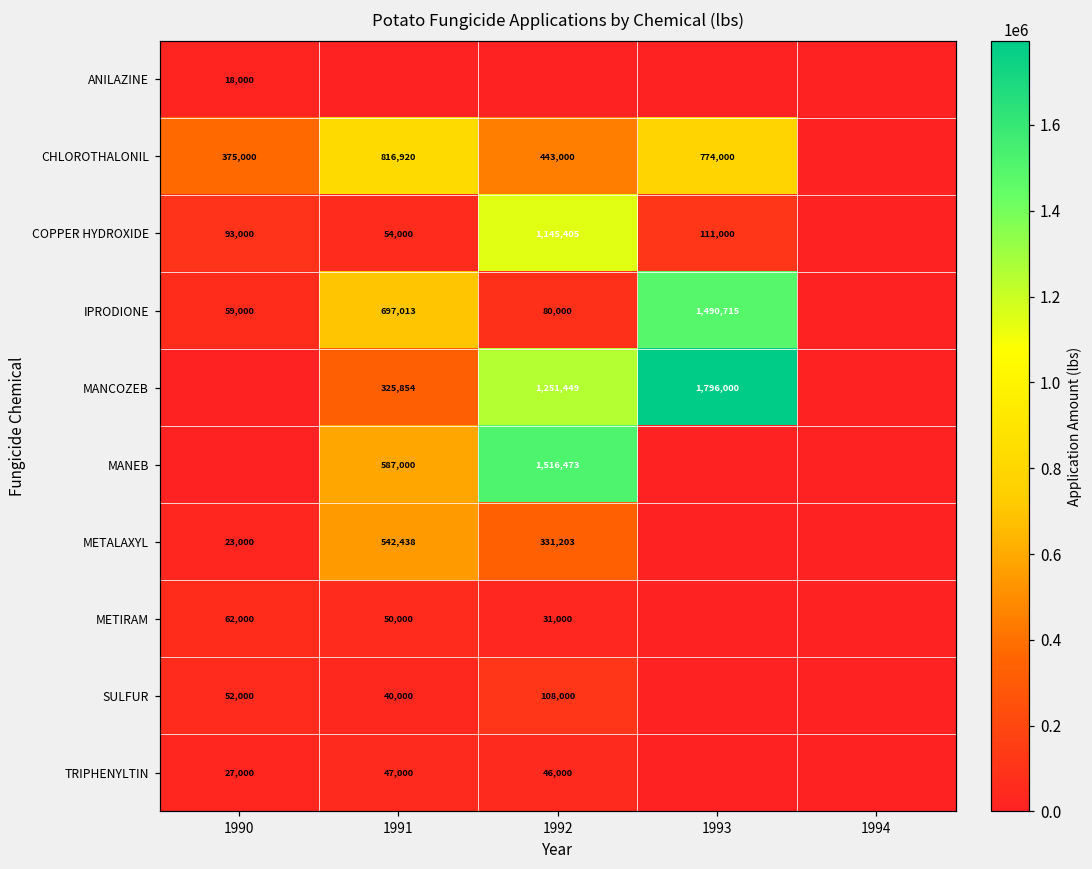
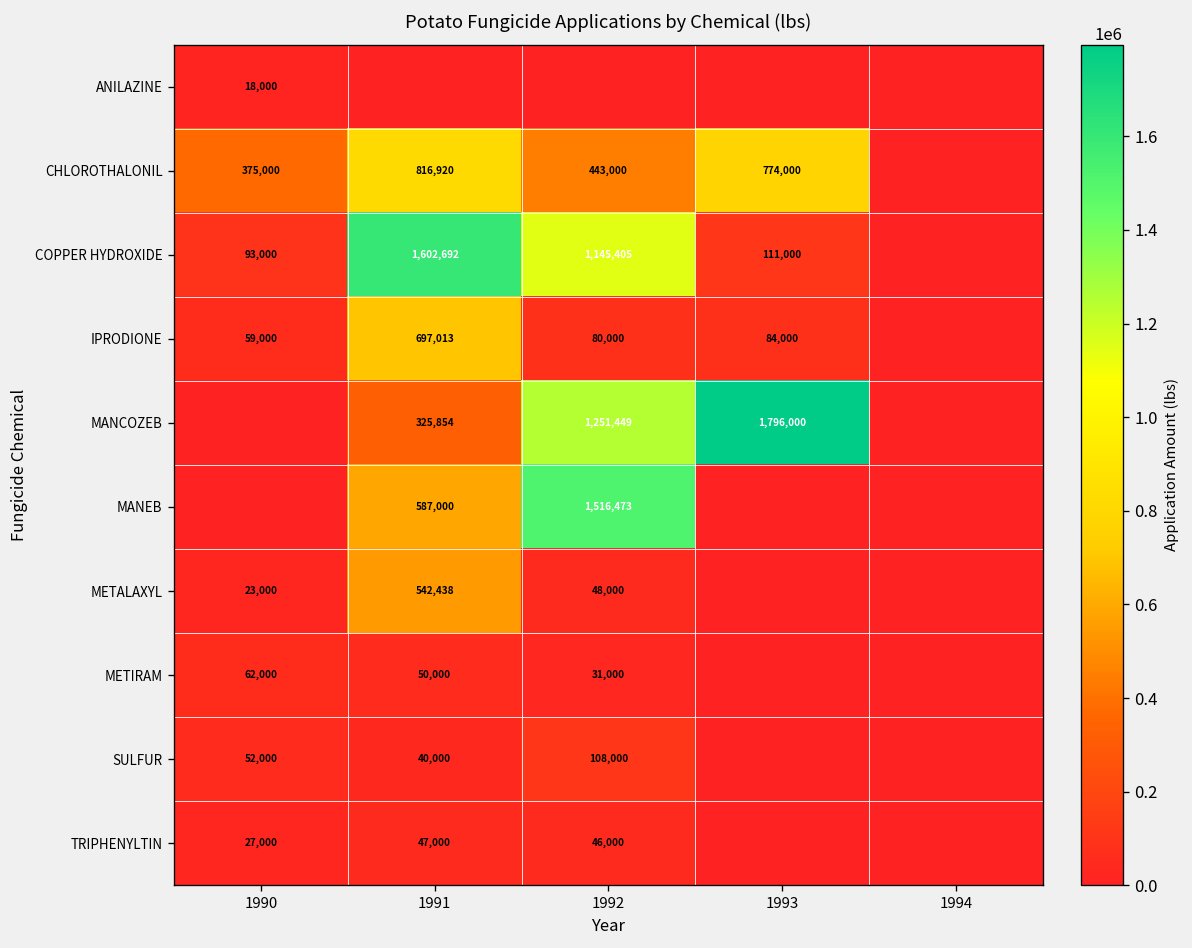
COPPER HYDROXIDE, 1991: 54,000 -> 1,602,692
IPRODIONE, 1993: 1,490,715 -> 84,000
METALAXYL, 1992: 331,203 -> 48,000
